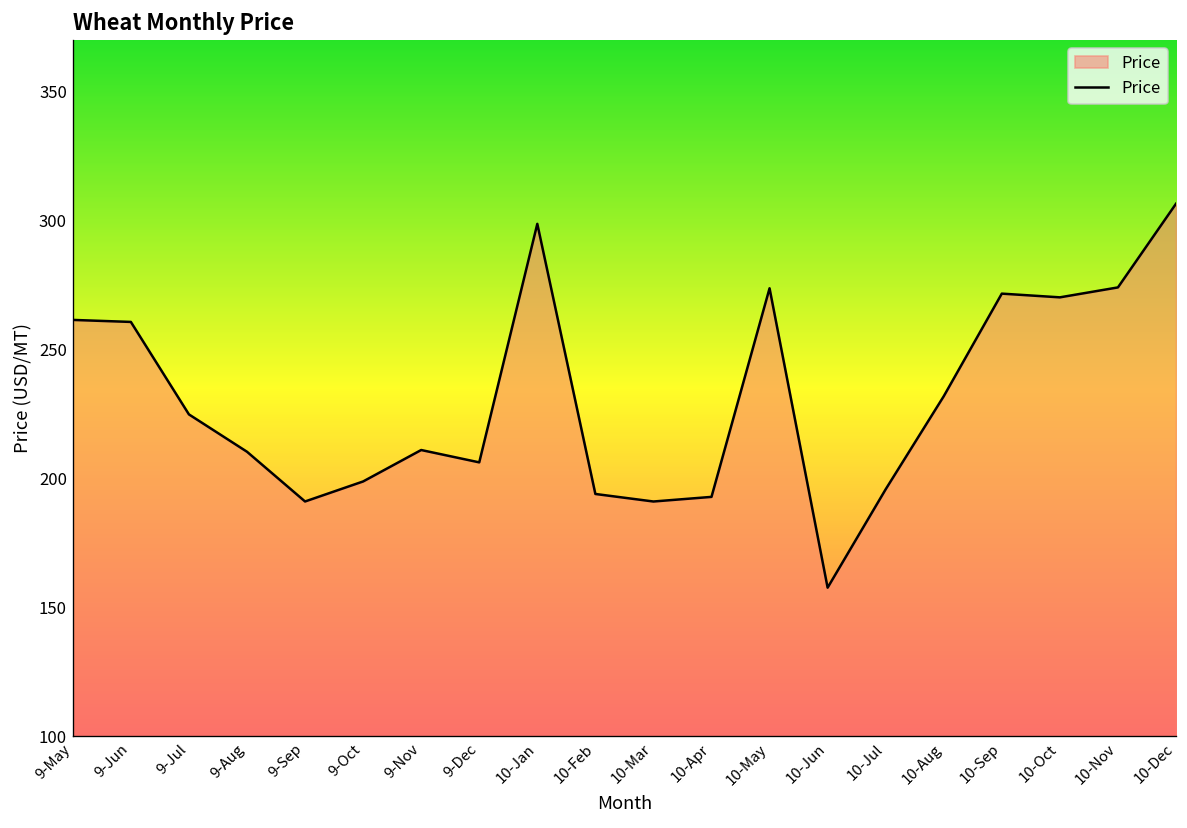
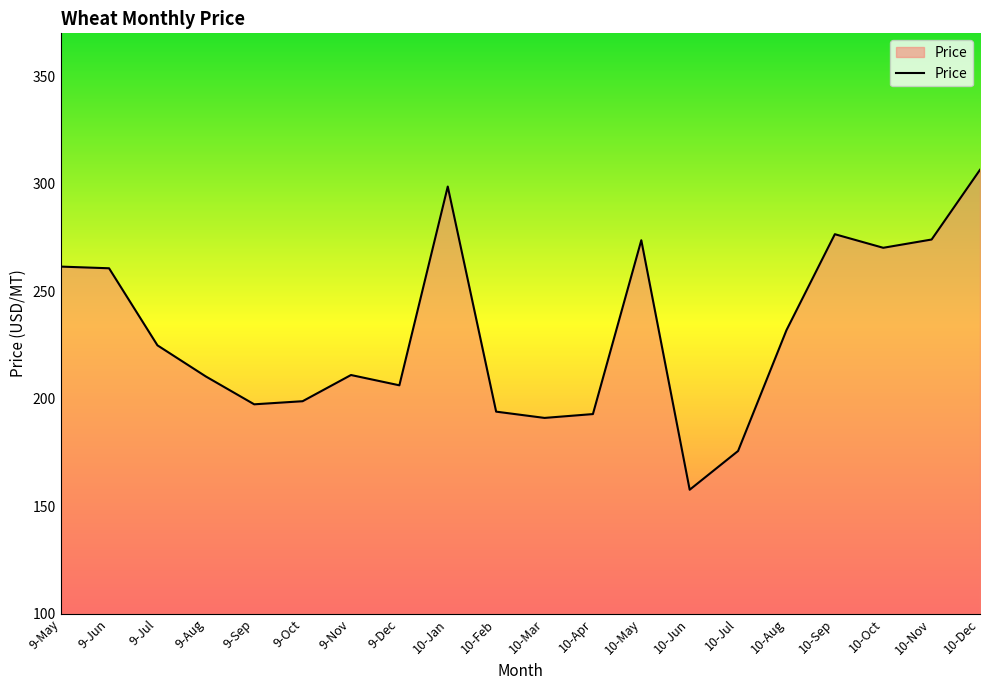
9-Sep: 191 -> 197
10-Jul: 196 -> 176
10-Sep: 272 -> 277
